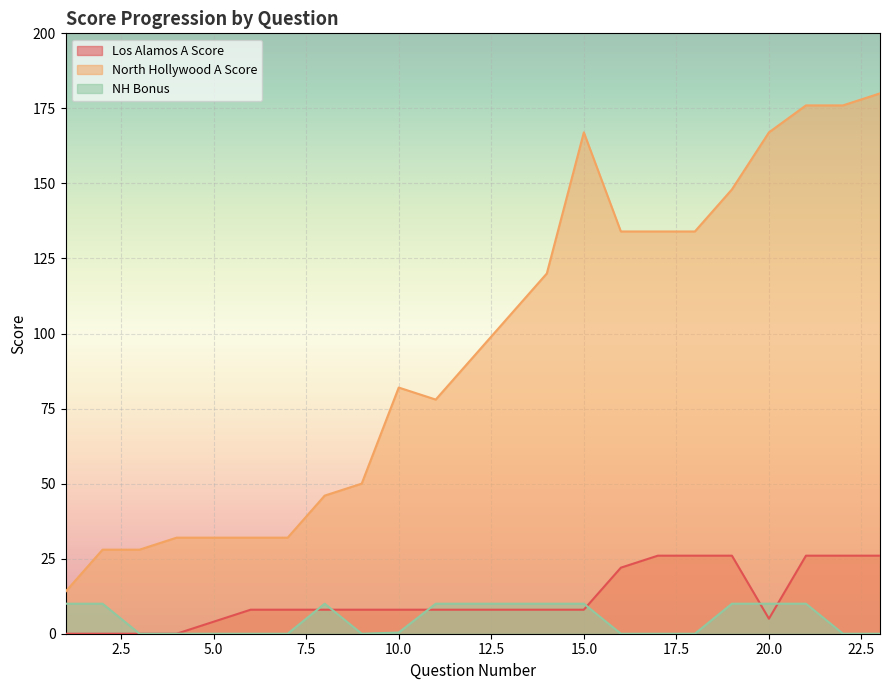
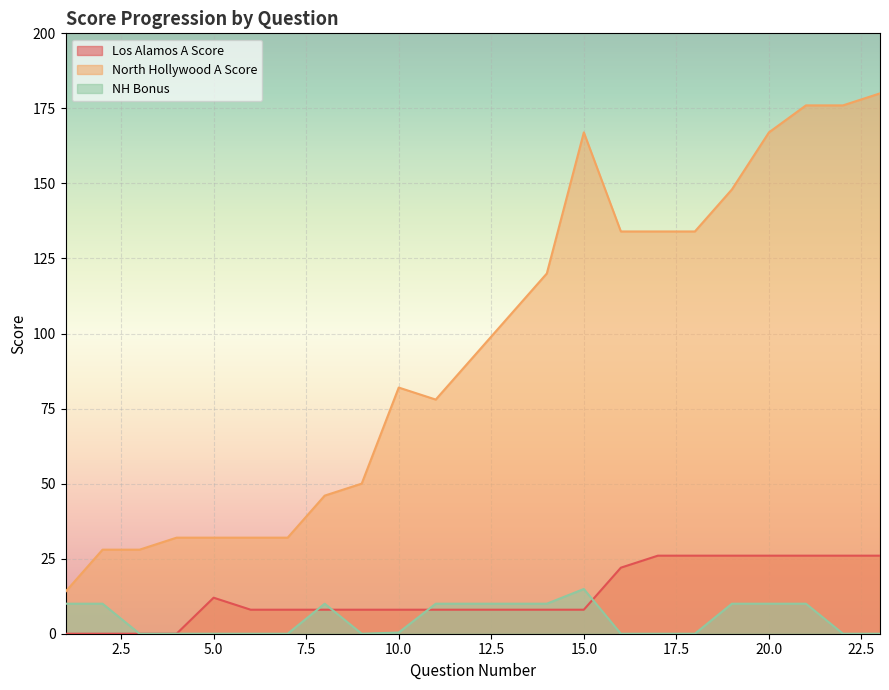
Los Alamos A Score, 5.0: 4 -> 12
NH Bonus, 15.0: 10 -> 15
Los Alamos A Score, 20.0: 5 -> 26
